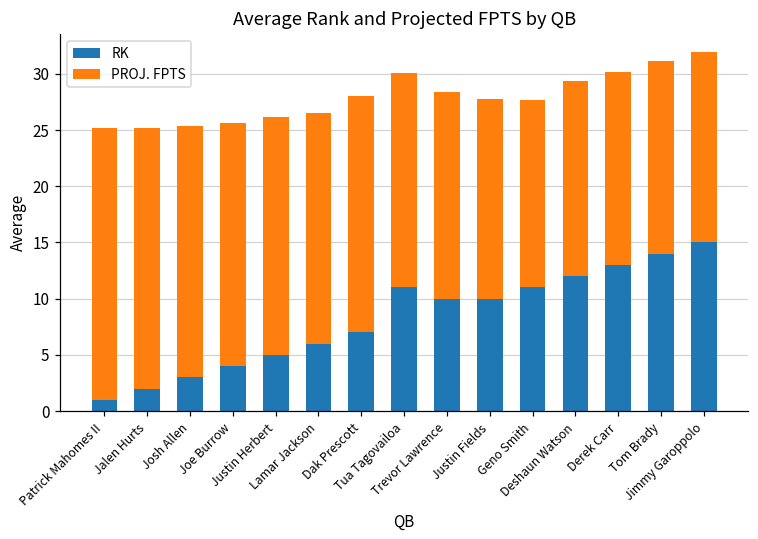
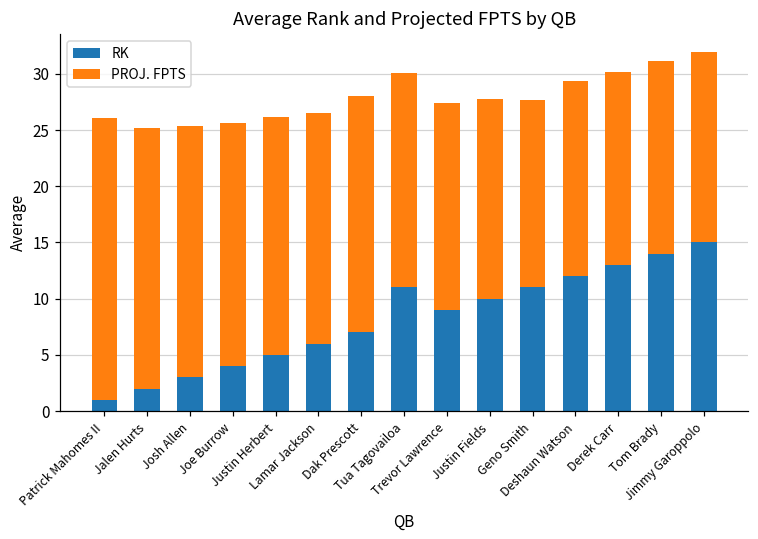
PROJ. FPTS, Patrick Mahomes II: 24.2 -> 25.1
RK, Trevor Lawrence: 10 -> 9
